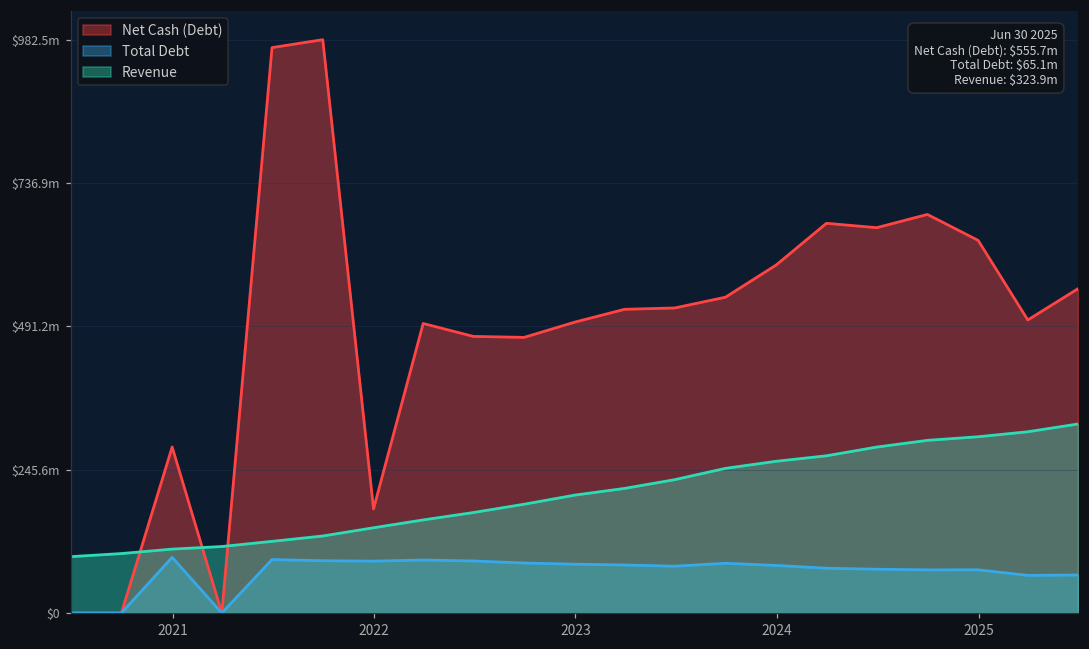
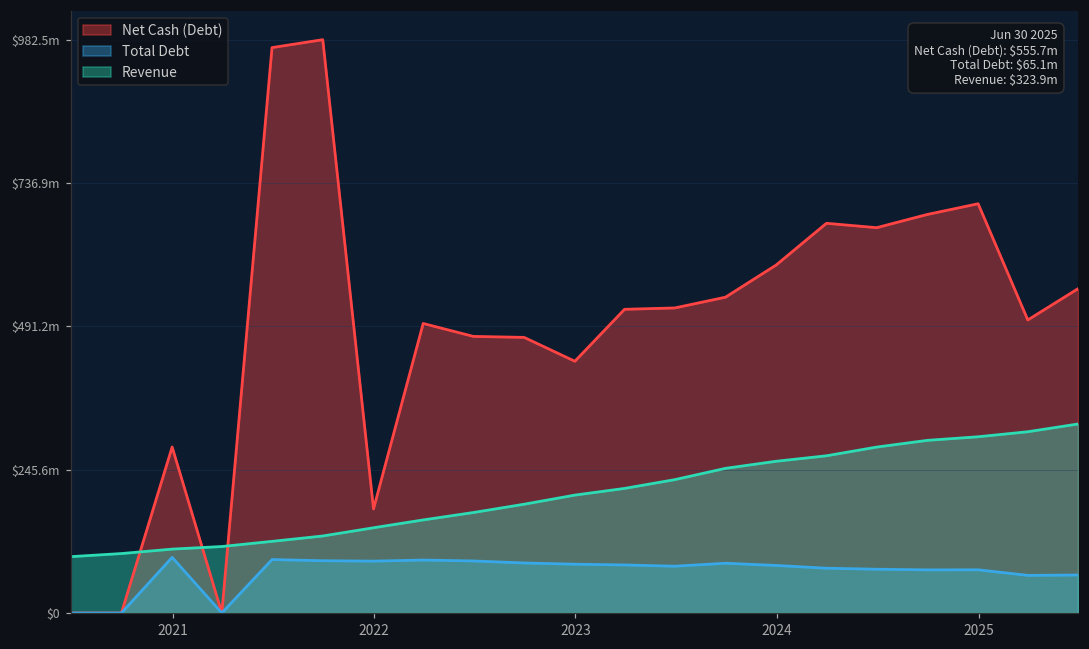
Net Cash (Debt), 2023: $500m -> $430m
Net Cash (Debt), 2025: $640m -> $700m
